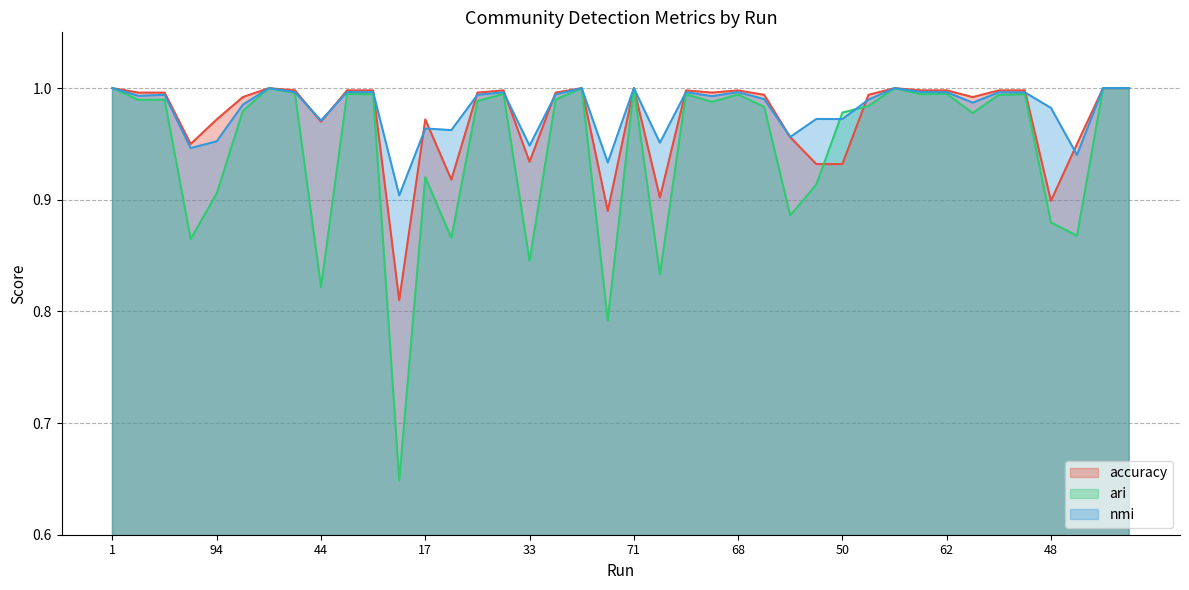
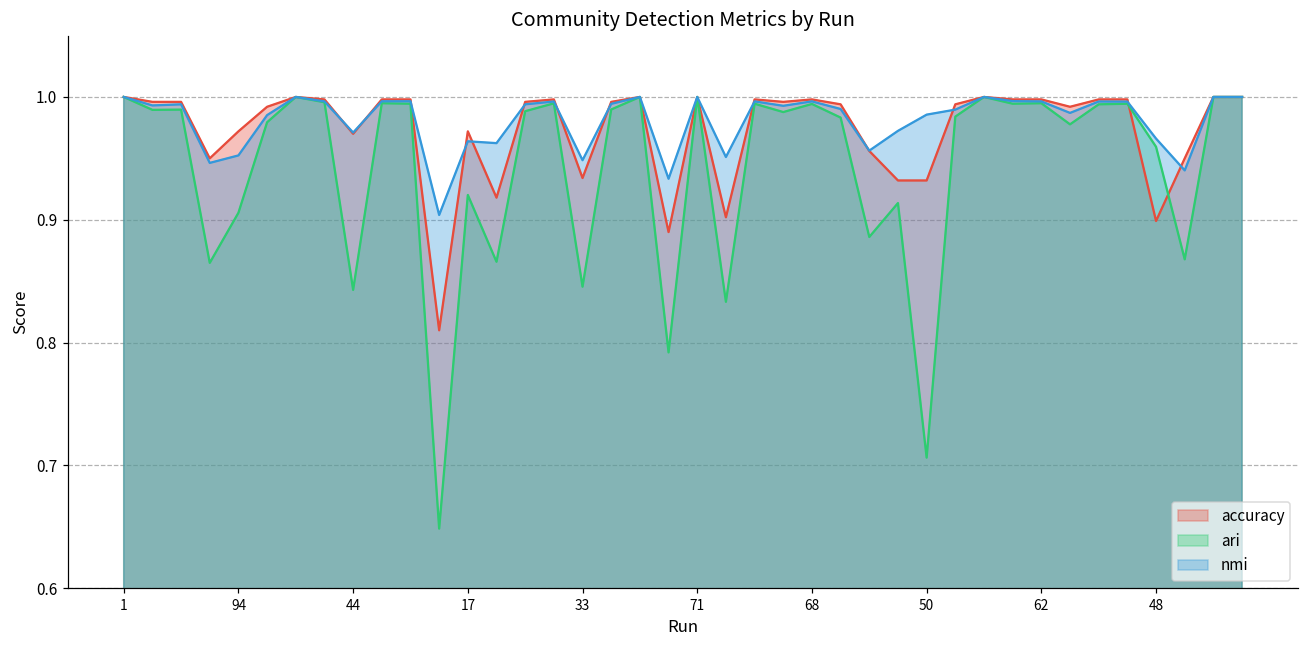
ari, 44: 0.822 -> 0.843
ari, 50: 0.978 -> 0.706
nmi, 50: 0.972 -> 0.986
ari, 48: 0.880 -> 0.959
nmi, 48: 0.982 -> 0.966
